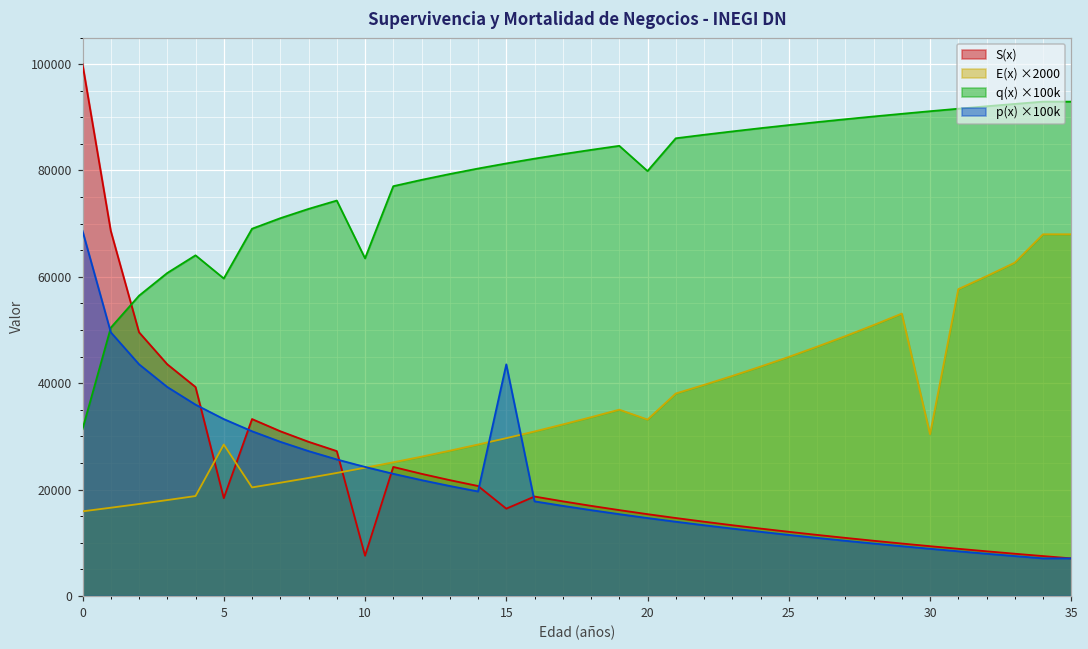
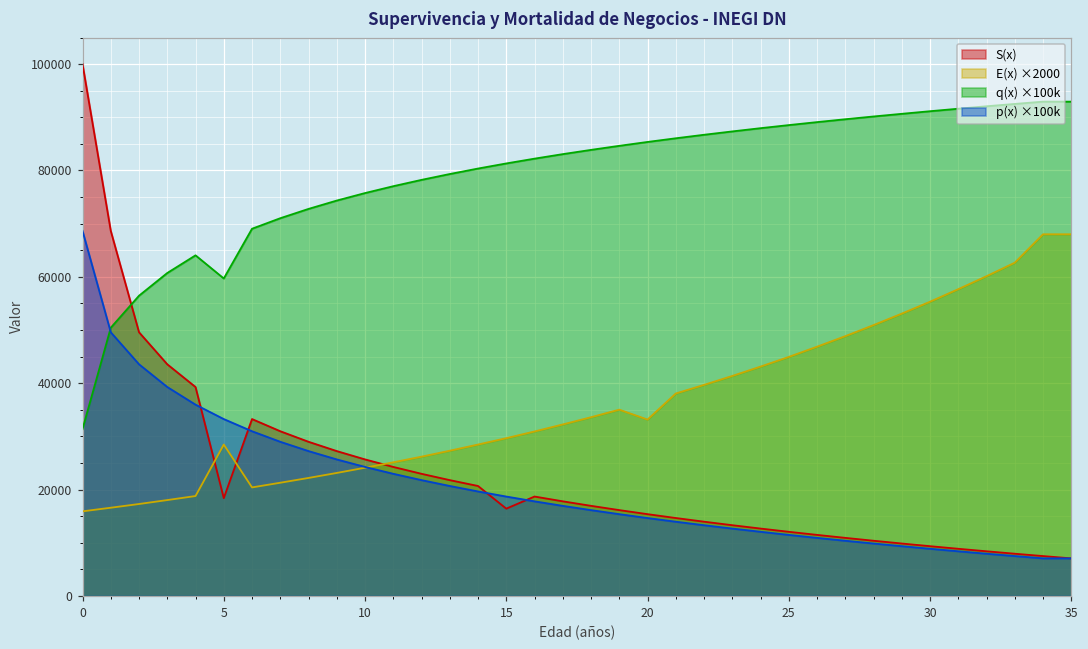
S(x), 10: 8000 -> 26000
q(x) ×100k, 10: 63000 -> 76000
p(x) ×100k, 15: 44000 -> 19000
q(x) ×100k, 20: 80000 -> 85000
E(x) ×2000, 30: 30000 -> 55000
